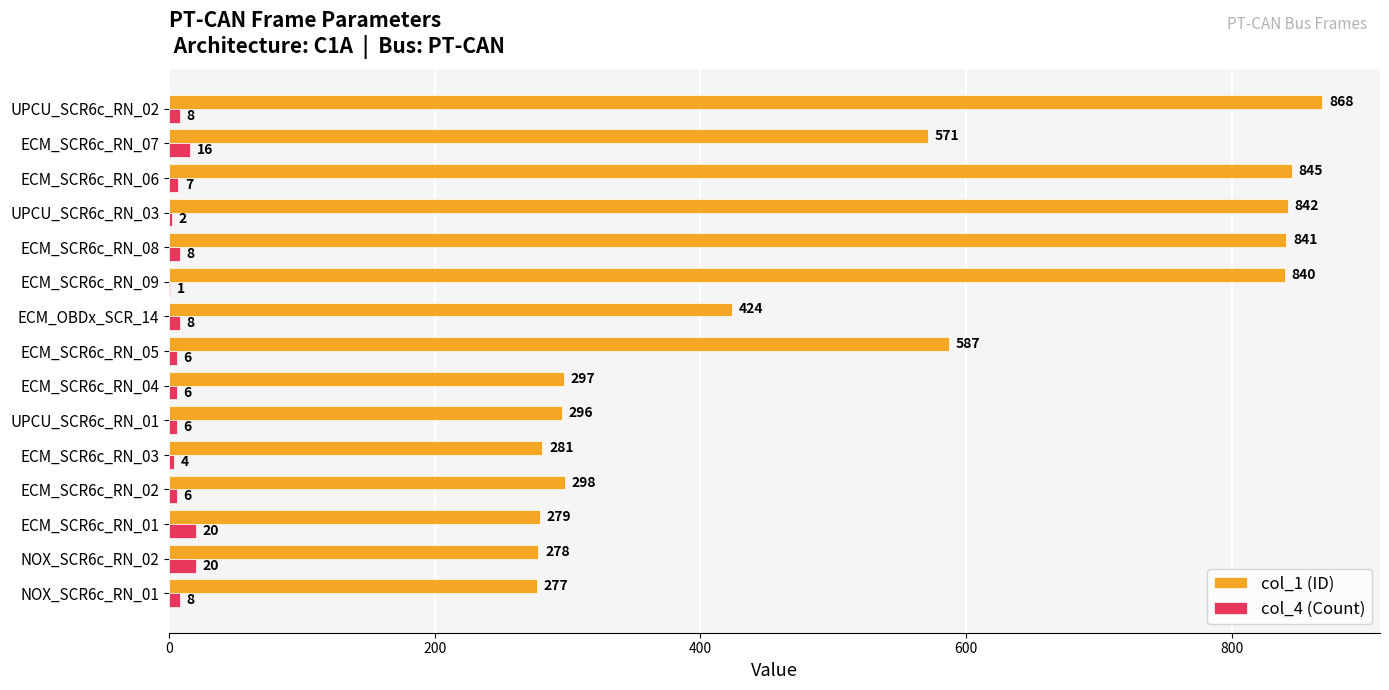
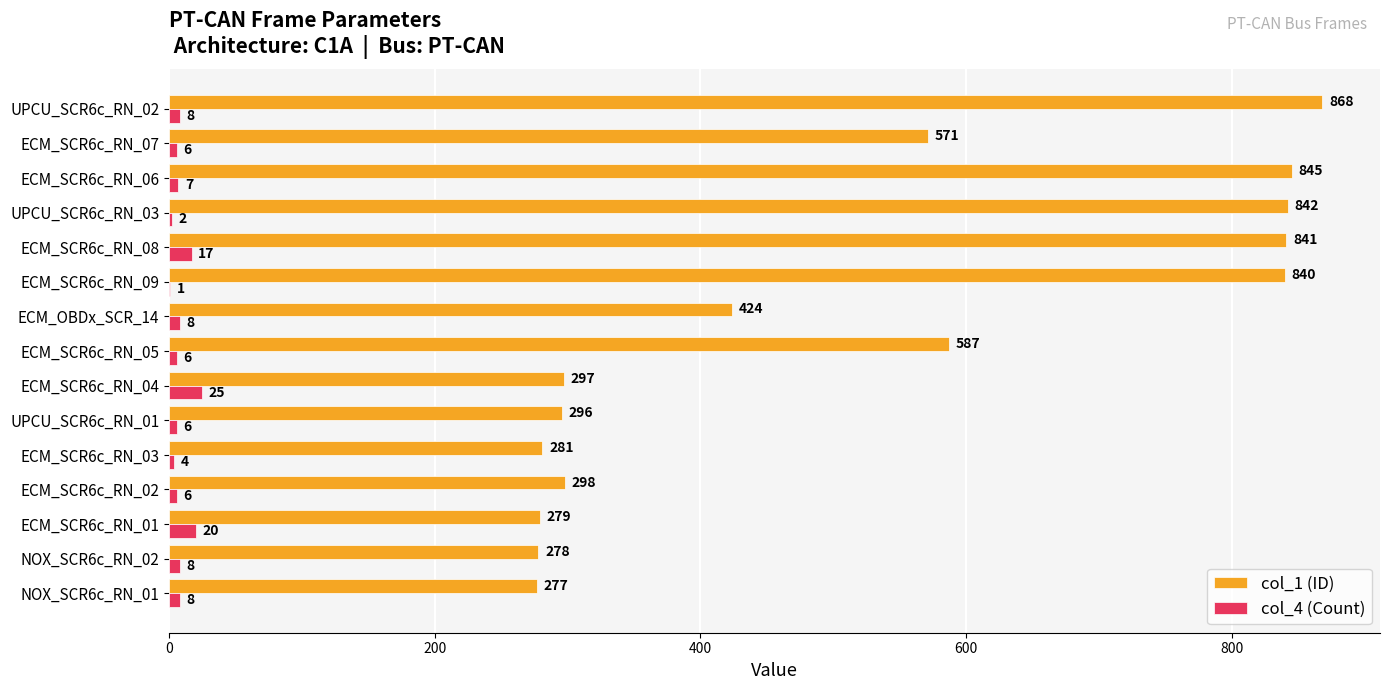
col_4 (Count), ECM_SCR6c_RN_07: 16 -> 6
col_4 (Count), ECM_SCR6c_RN_08: 8 -> 17
col_4 (Count), ECM_SCR6c_RN_04: 6 -> 25
col_4 (Count), NOX_SCR6c_RN_02: 20 -> 8
